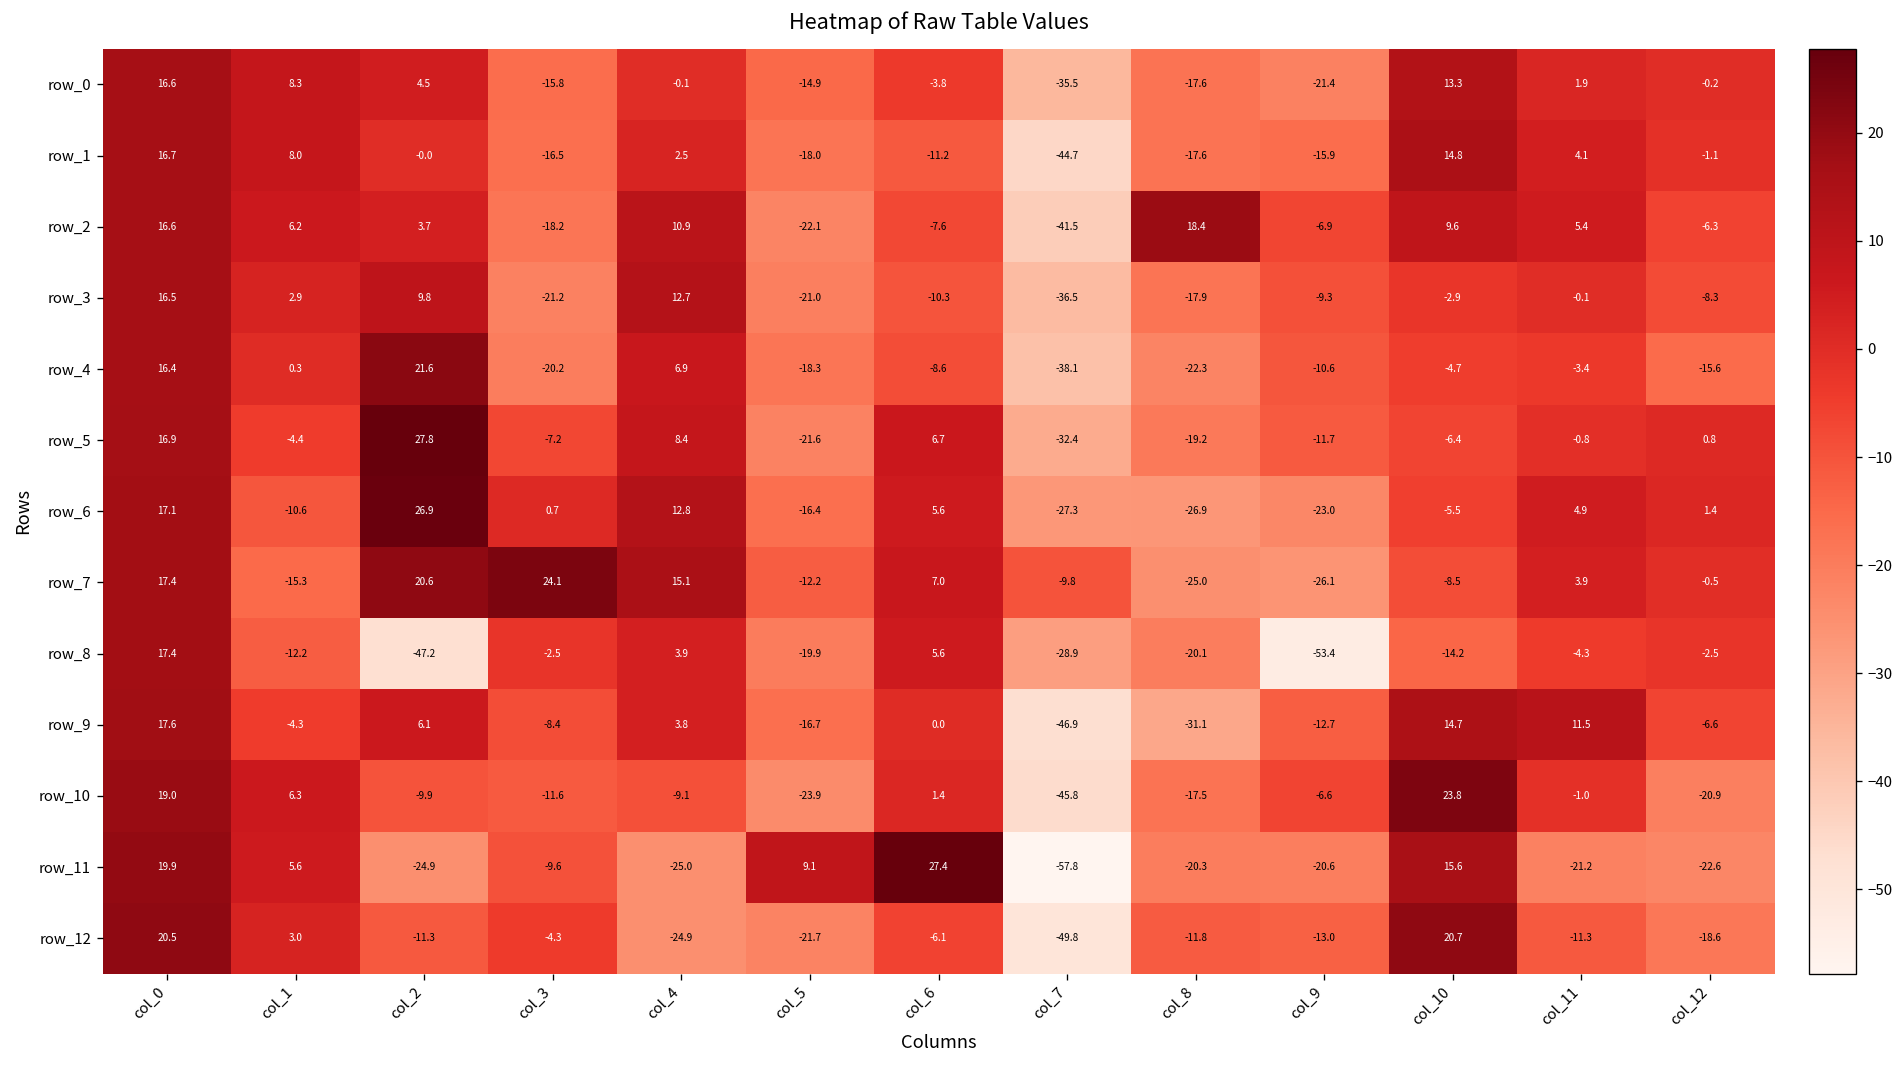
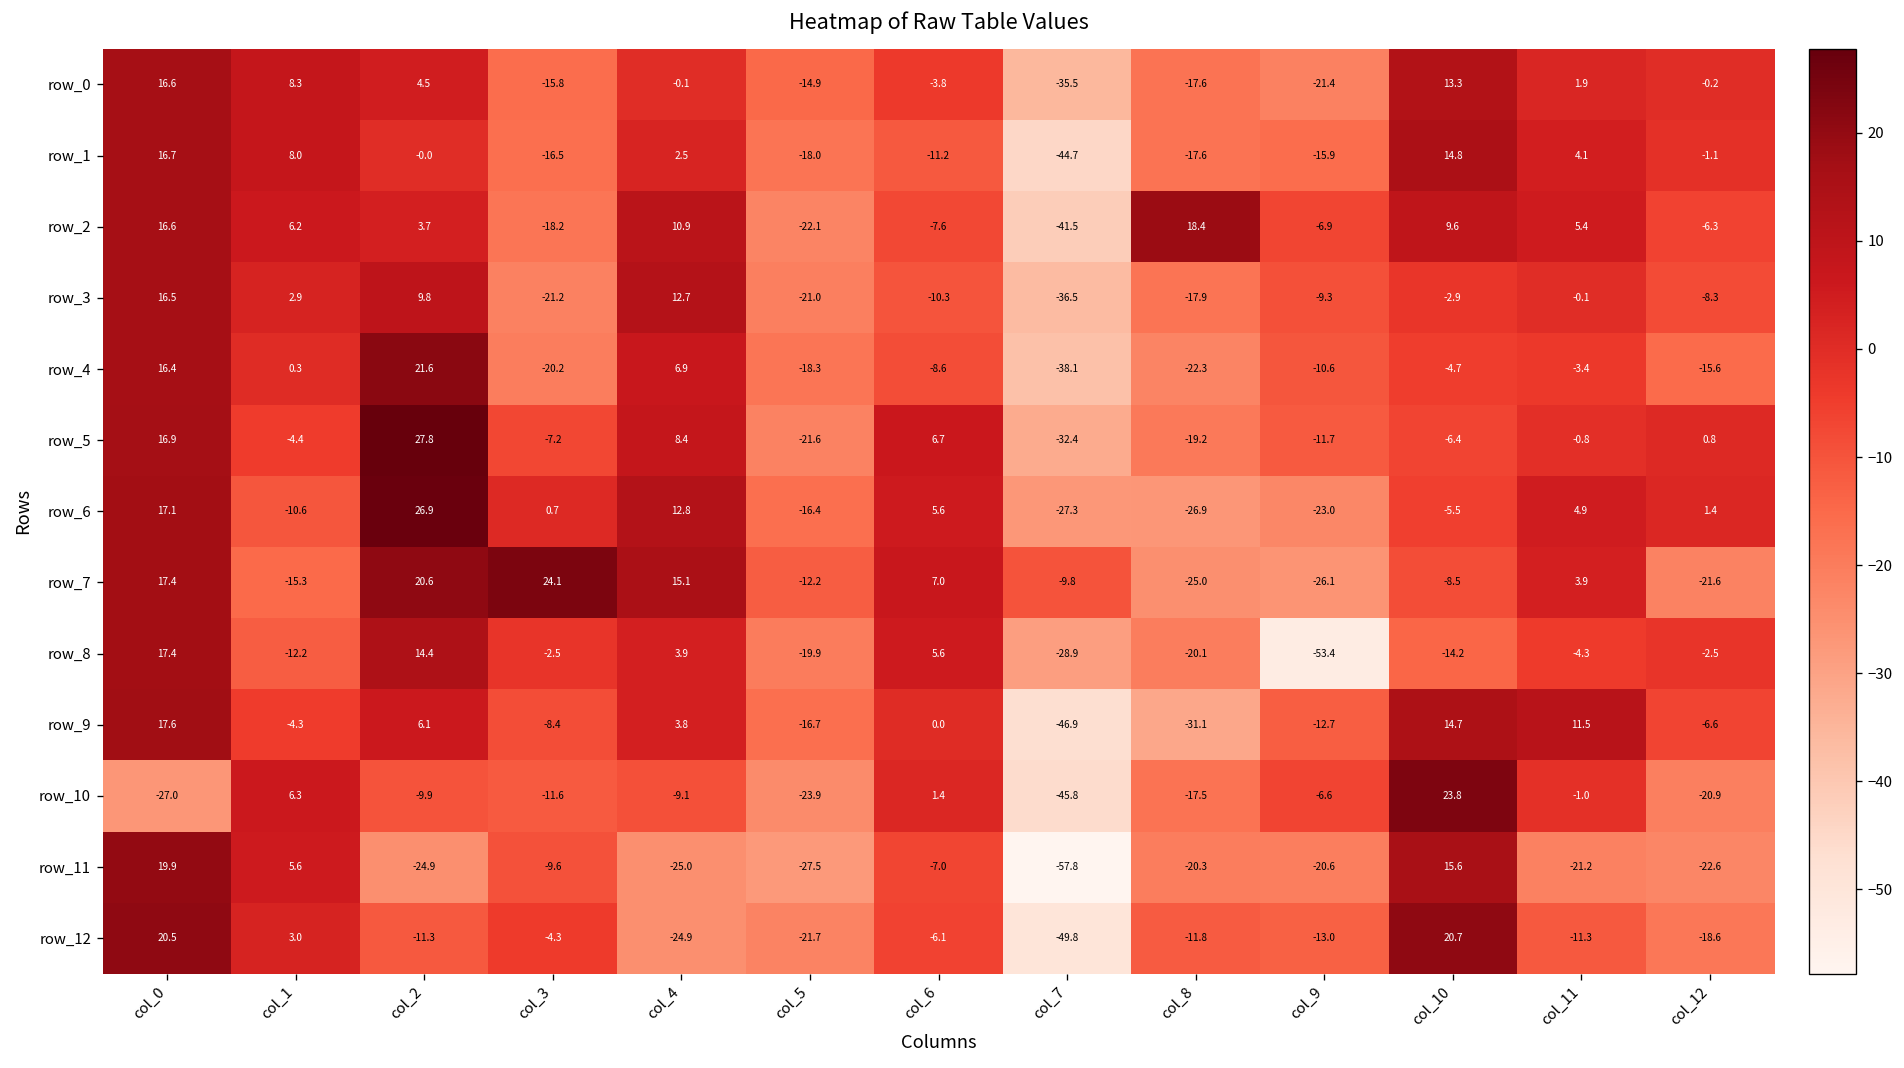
row_7, col_12: -0.5 -> -21.6
row_8, col_2: -47.2 -> 14.4
row_10, col_0: 19.0 -> -27.0
row_11, col_5: 9.1 -> -27.5
row_11, col_6: 27.4 -> -7.0
